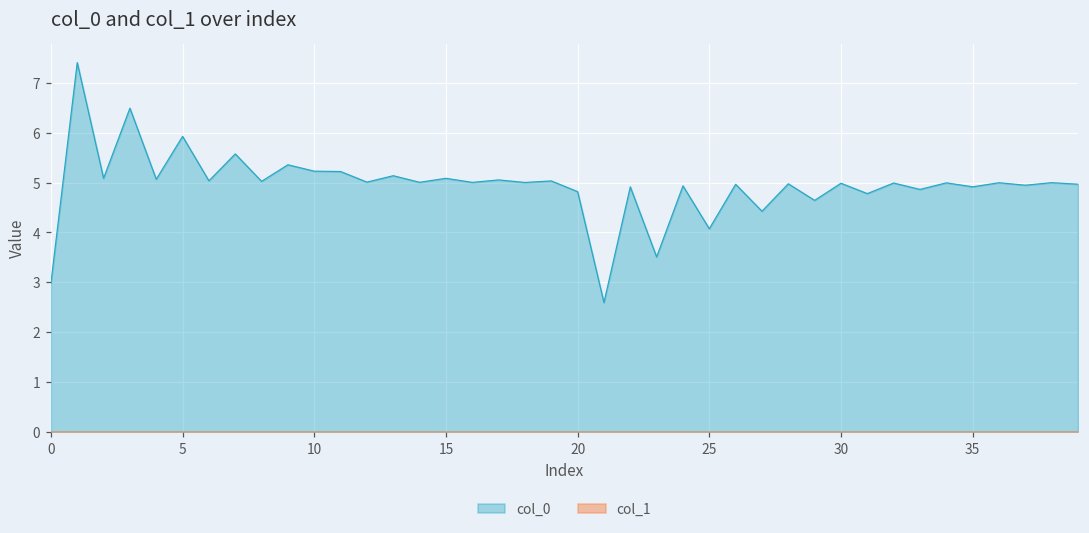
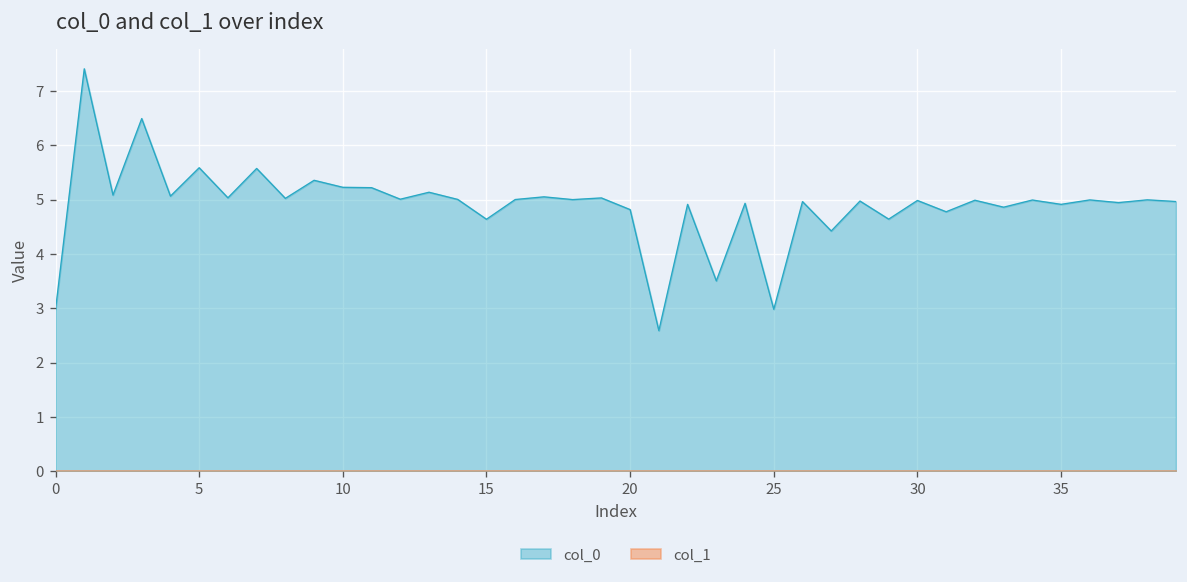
col_0, 5: 5.9 -> 5.6
col_0, 15: 5.1 -> 4.6
col_0, 25: 4.1 -> 3.0
